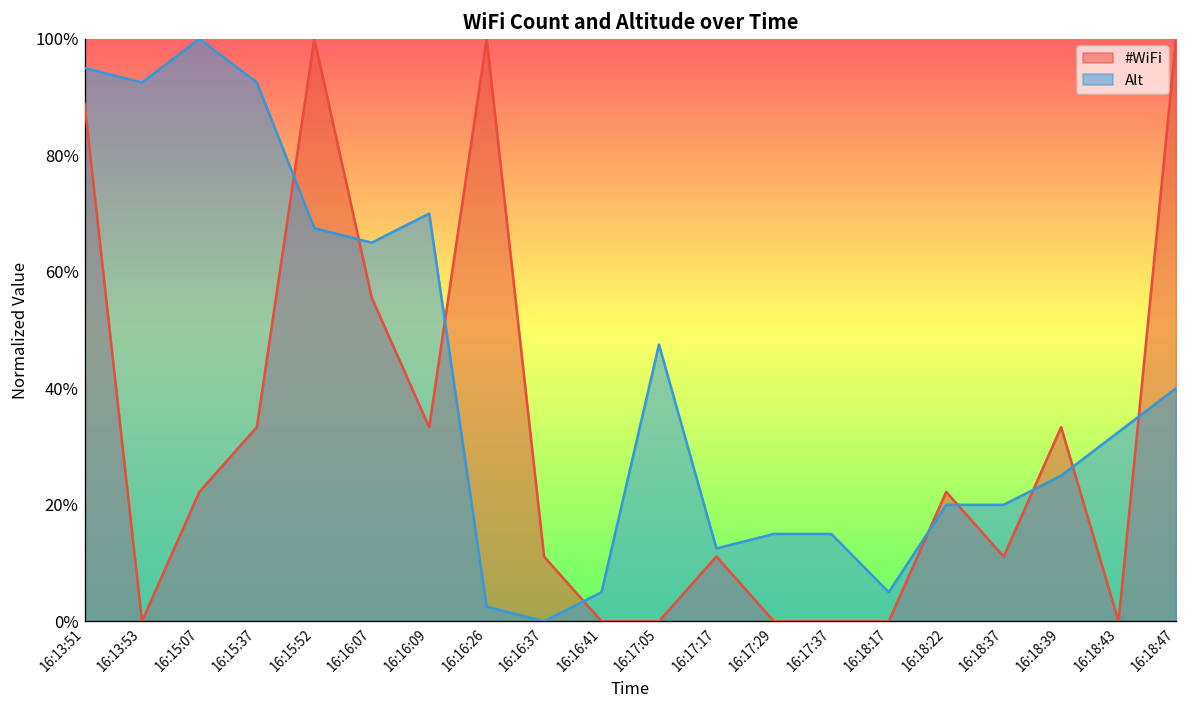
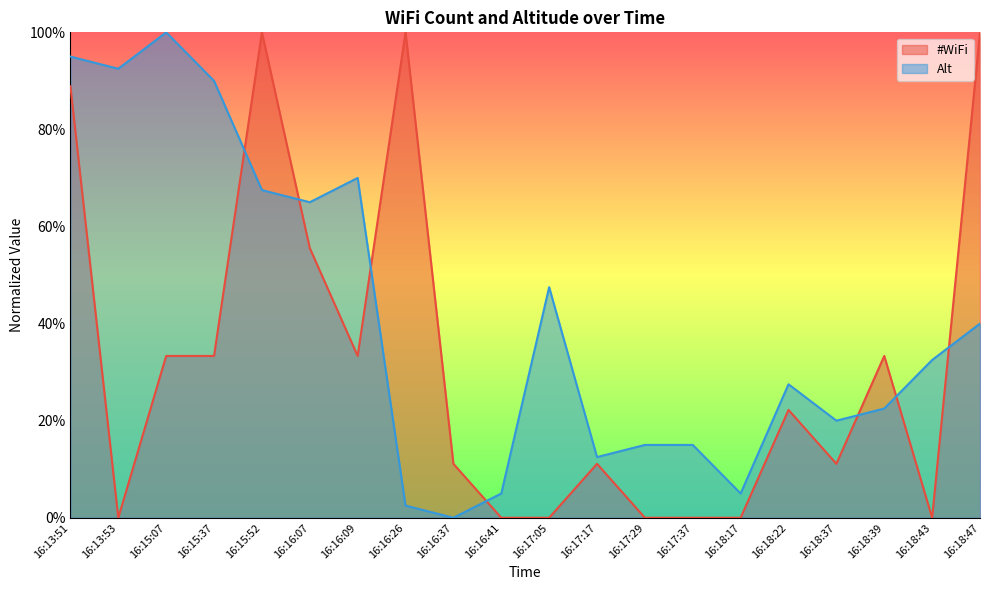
#WiFi, 16:15:07: 22% -> 33%
Alt, 16:15:37: 93% -> 90%
Alt, 16:18:22: 20% -> 28%
Alt, 16:18:39: 25% -> 23%
